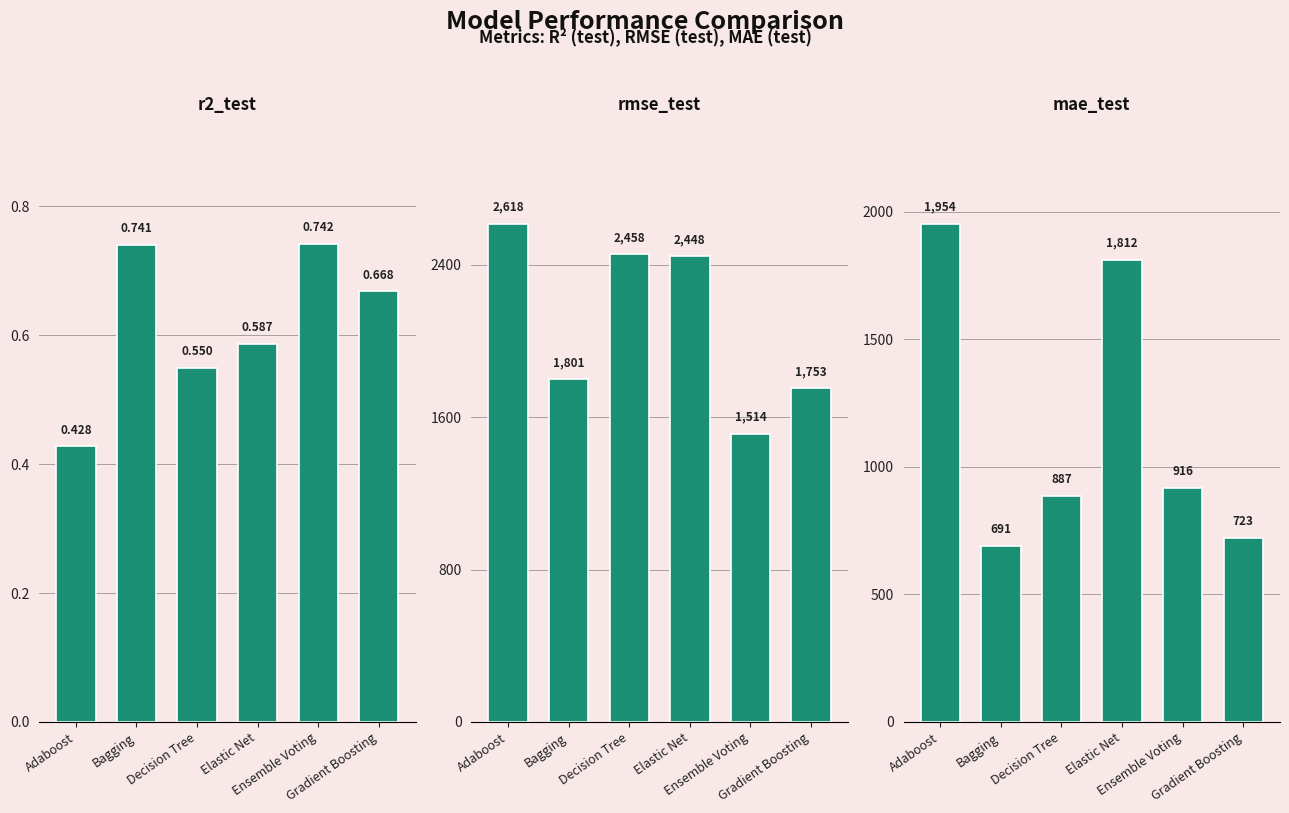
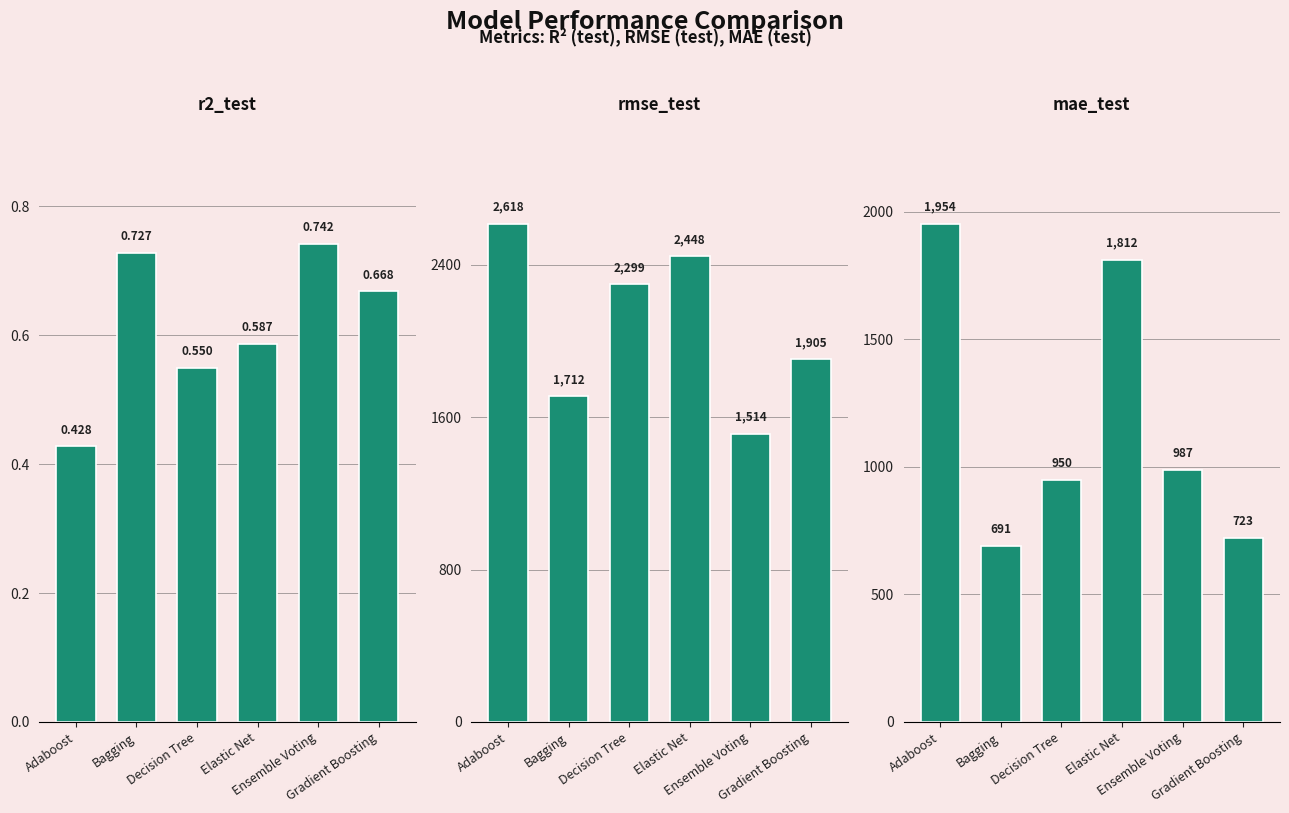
r2_test, Bagging: 0.741 -> 0.727
rmse_test, Bagging: 1,801 -> 1,712
rmse_test, Decision Tree: 2,458 -> 2,299
rmse_test, Gradient Boosting: 1,753 -> 1,905
mae_test, Decision Tree: 887 -> 950
mae_test, Ensemble Voting: 916 -> 987
